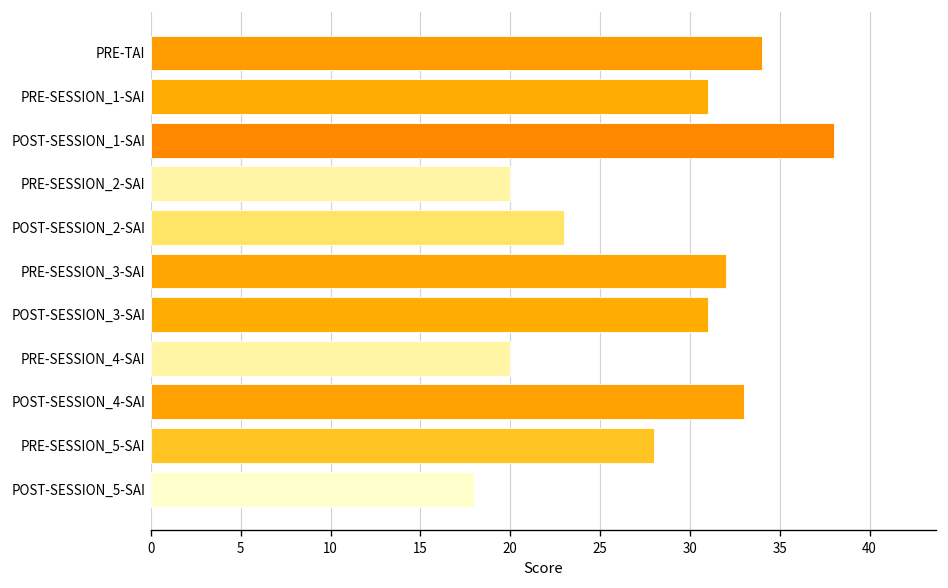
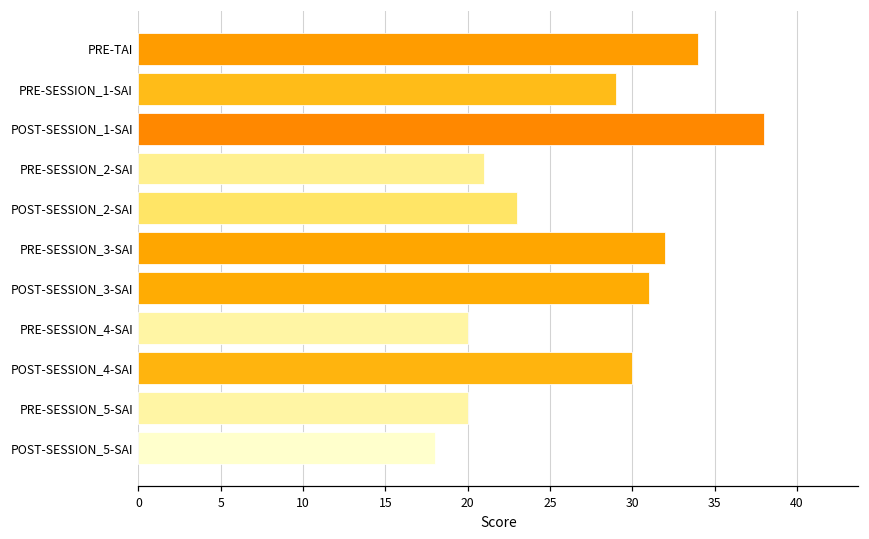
PRE-SESSION_1-SAI: 31 -> 29
PRE-SESSION_2-SAI: 20 -> 21
POST-SESSION_4-SAI: 33 -> 30
PRE-SESSION_5-SAI: 28 -> 20
